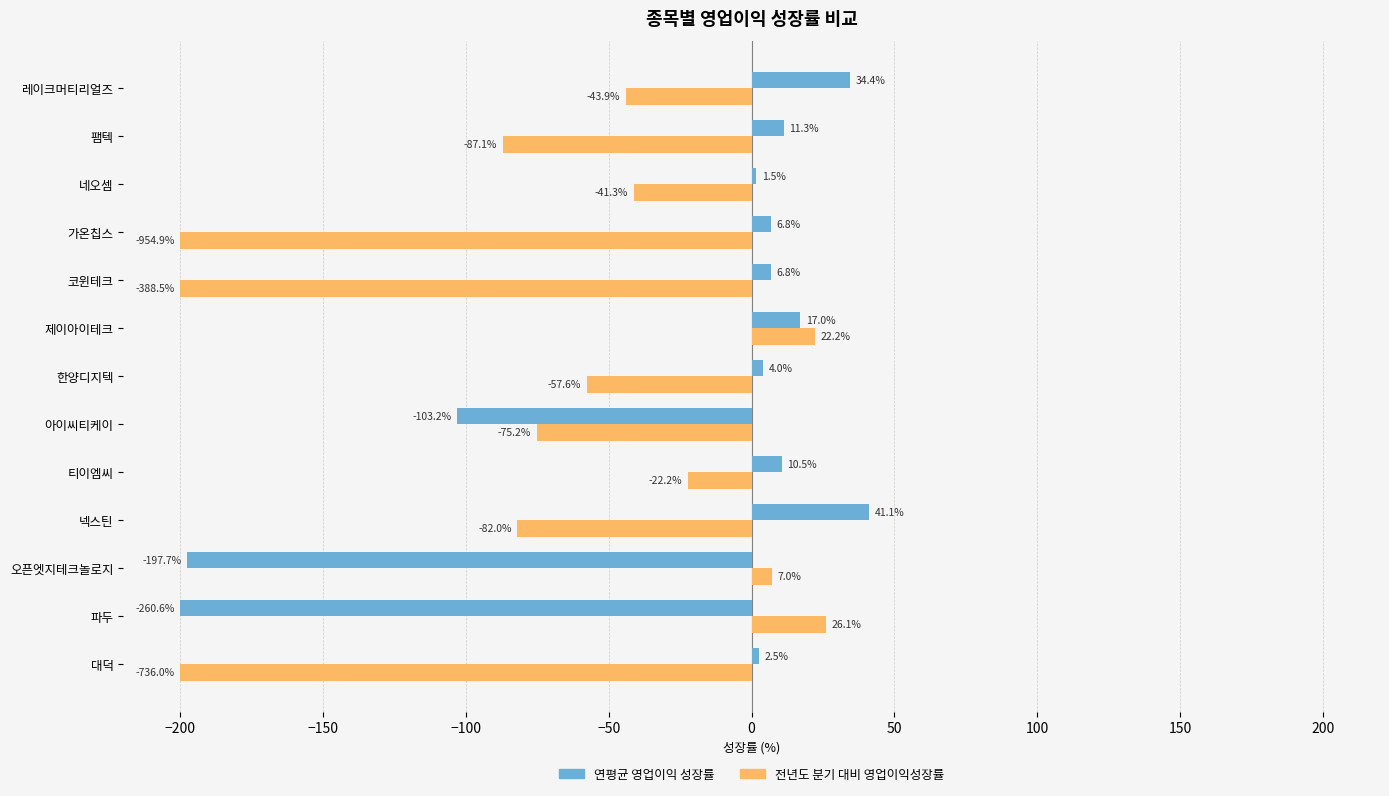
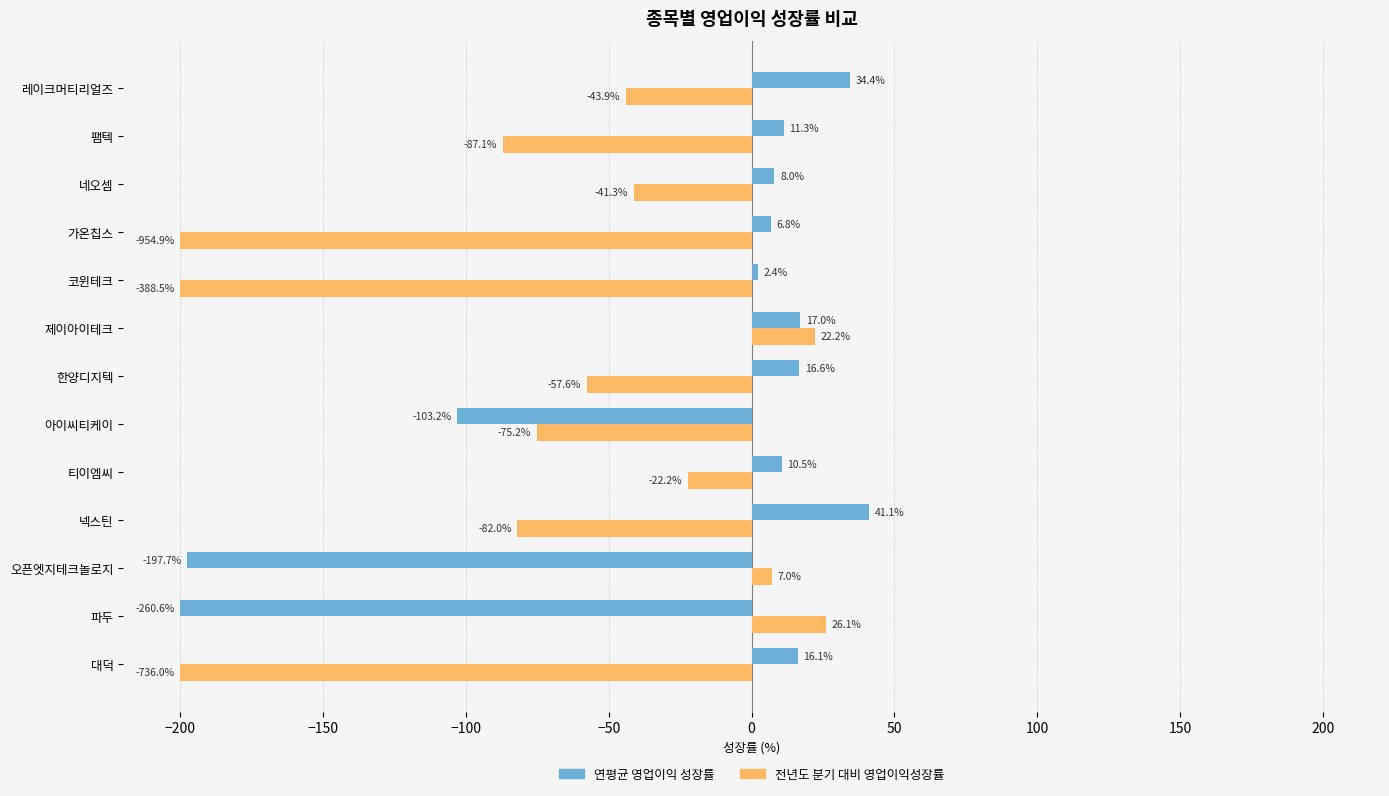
연평균 영업이익 성장률, 네오셈: 1.5% -> 8.0%
연평균 영업이익 성장률, 코윈테크: 6.8% -> 2.4%
연평균 영업이익 성장률, 한양디지텍: 4.0% -> 16.6%
연평균 영업이익 성장률, 대덕: 2.5% -> 16.1%
